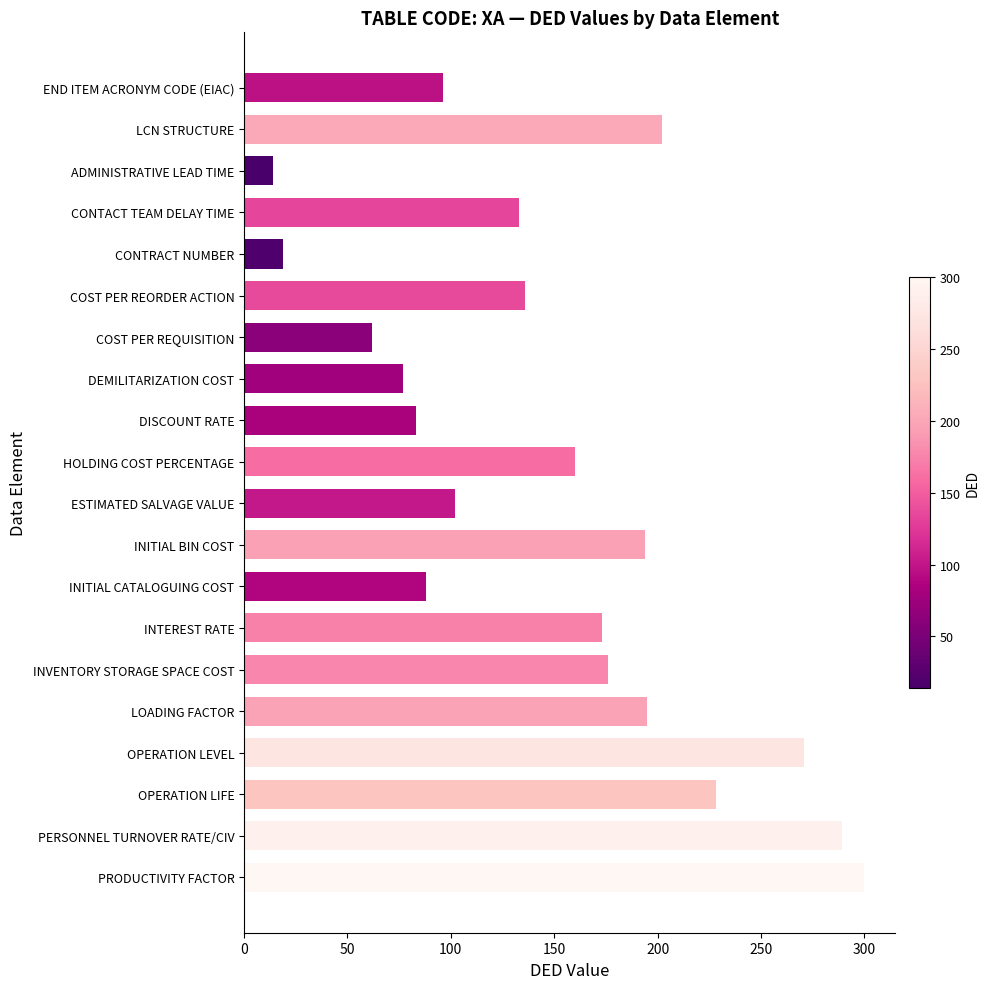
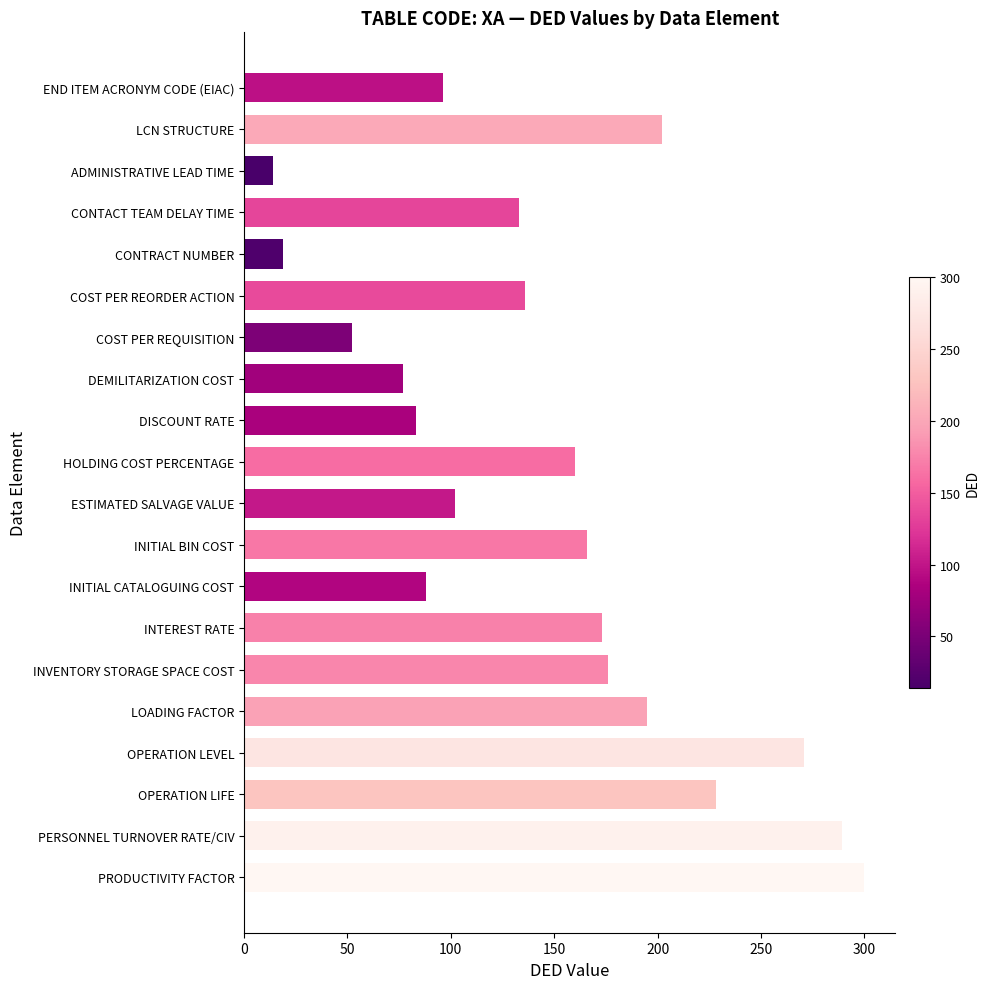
COST PER REQUISITION: 62 -> 52
INITIAL BIN COST: 194 -> 166
